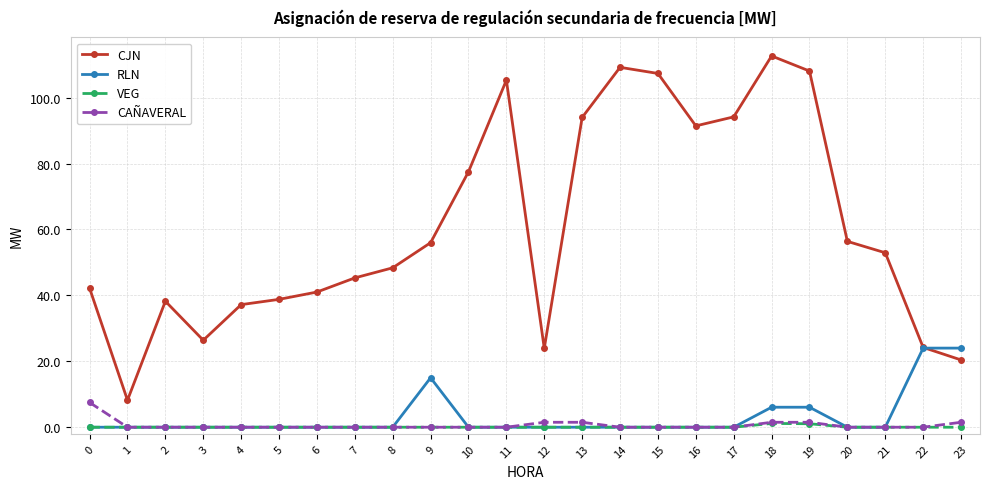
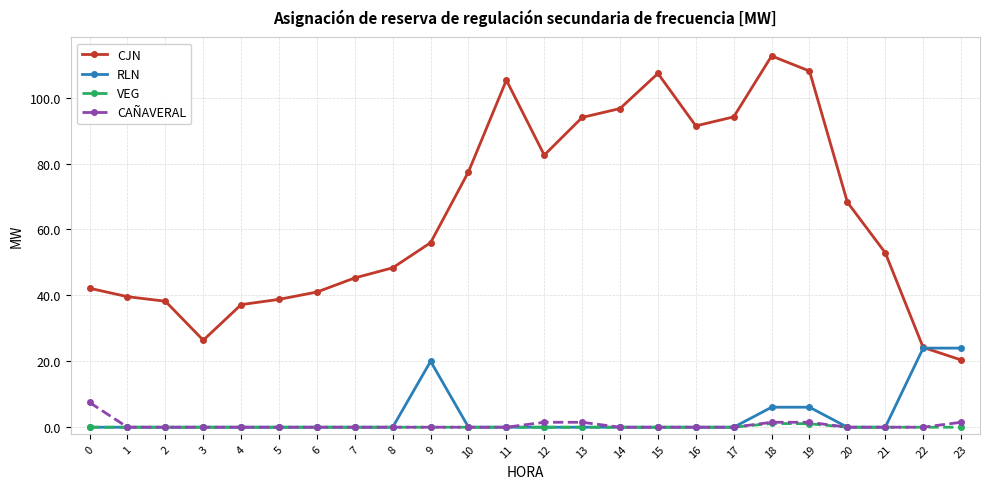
CJN, 1: 8 -> 40
RLN, 9: 15 -> 20
CJN, 12: 24 -> 83
CJN, 14: 109 -> 97
CJN, 20: 56 -> 68
